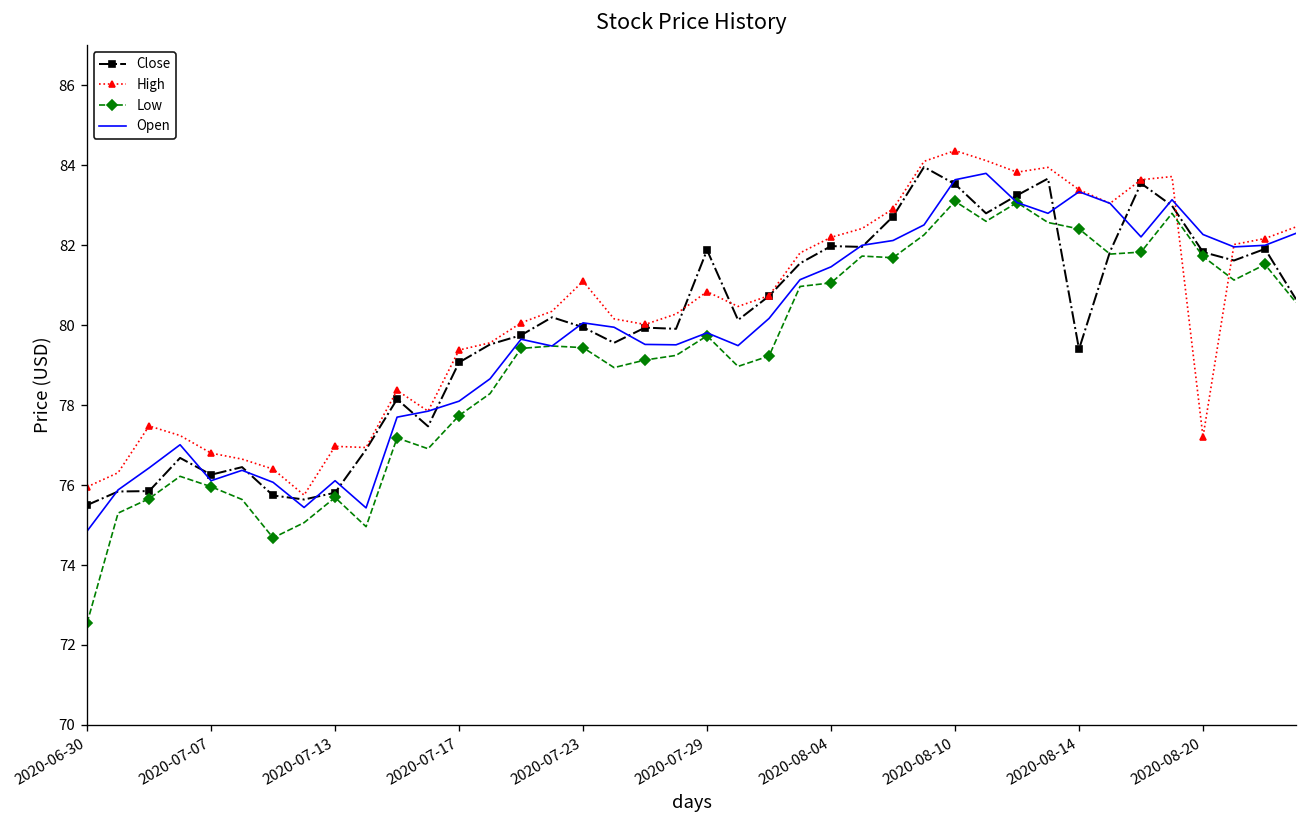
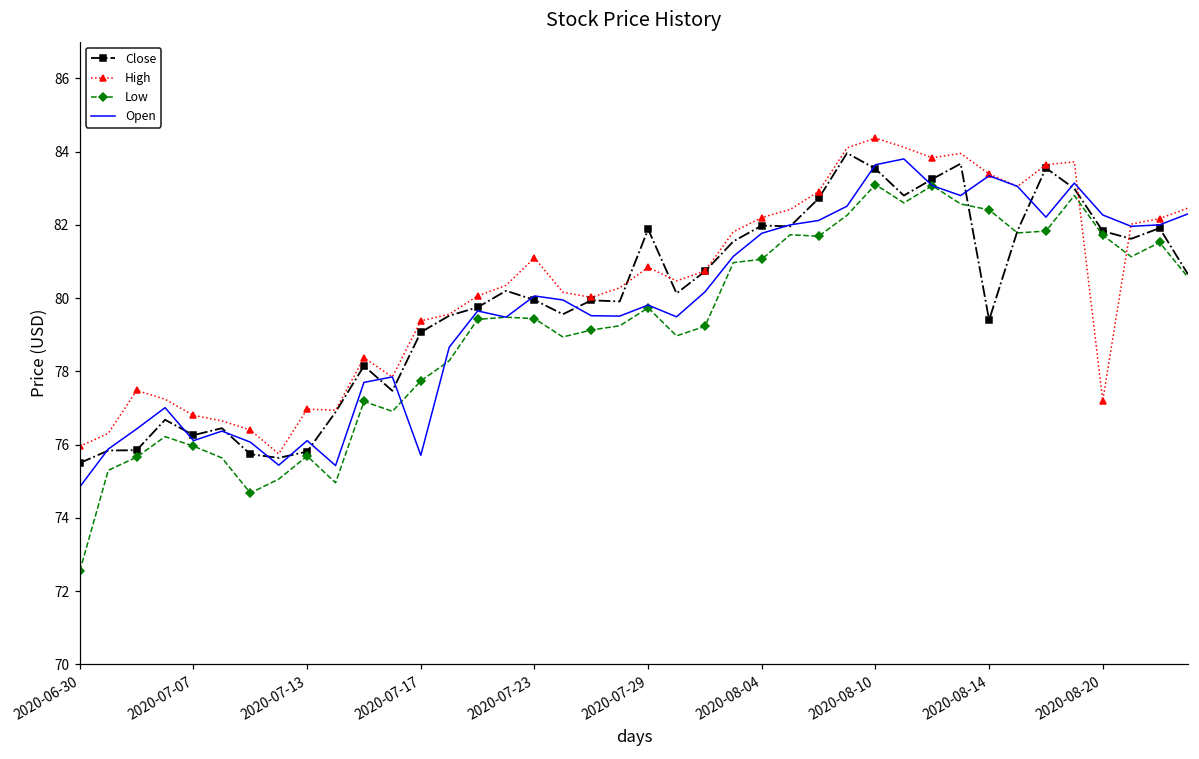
Open, 2020-07-17: 78.1 -> 75.7
Open, 2020-08-04: 81.5 -> 81.8
